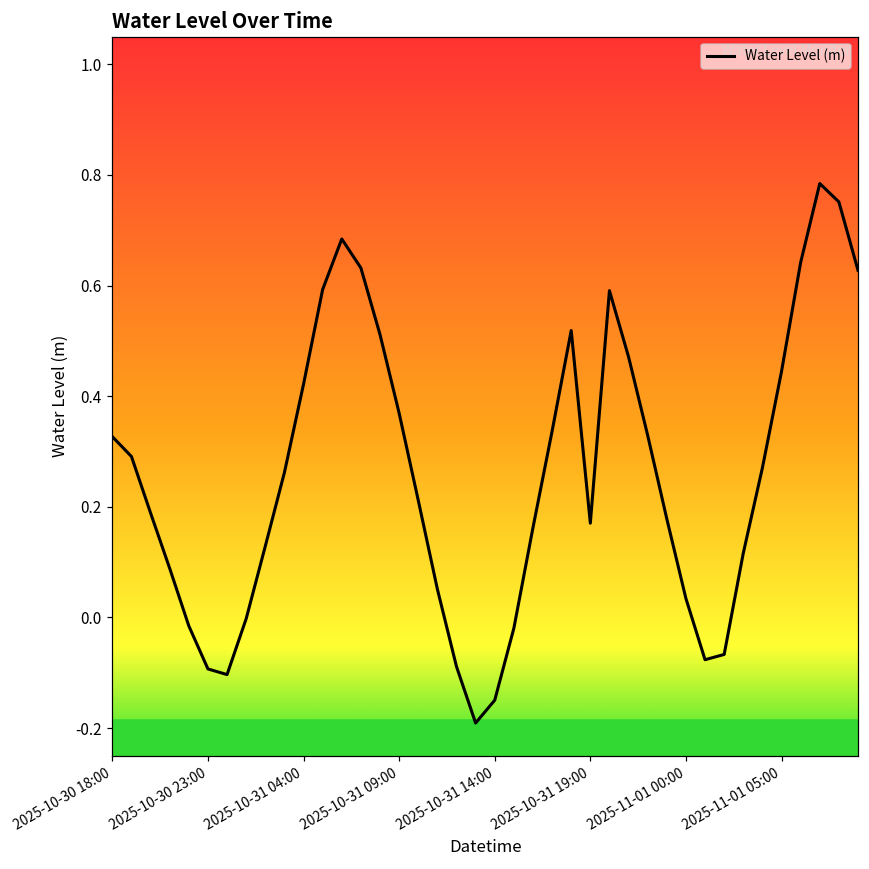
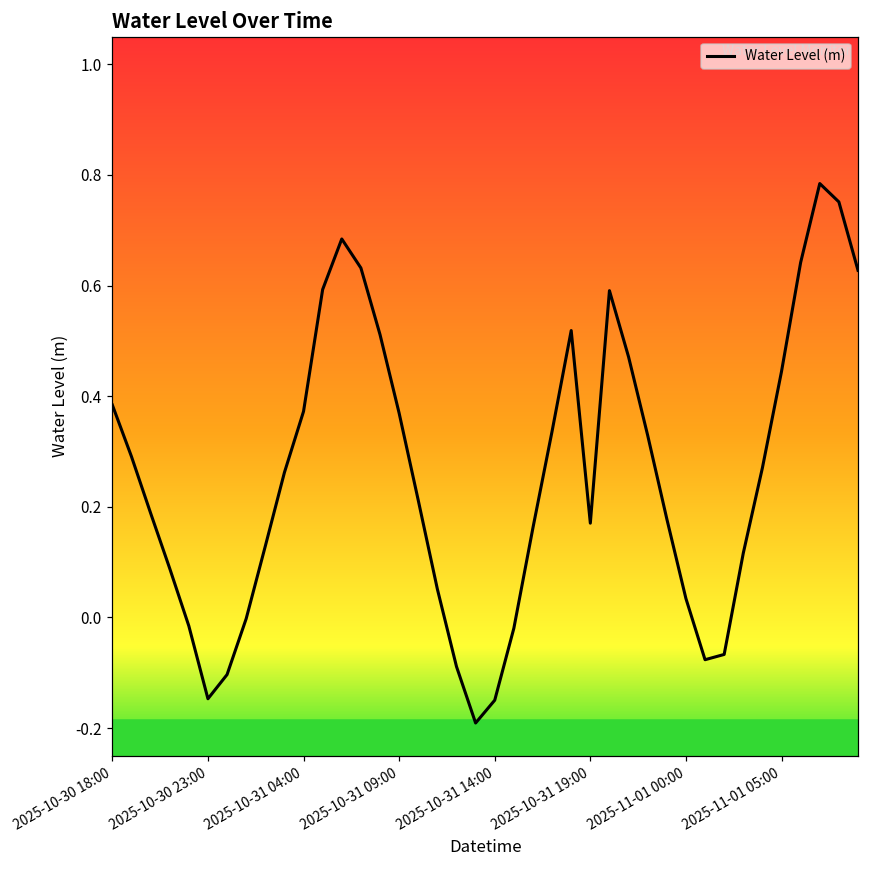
2025-10-30 18:00: 0.33 -> 0.38
2025-10-30 23:00: -0.09 -> -0.15
2025-10-31 04:00: 0.42 -> 0.37
